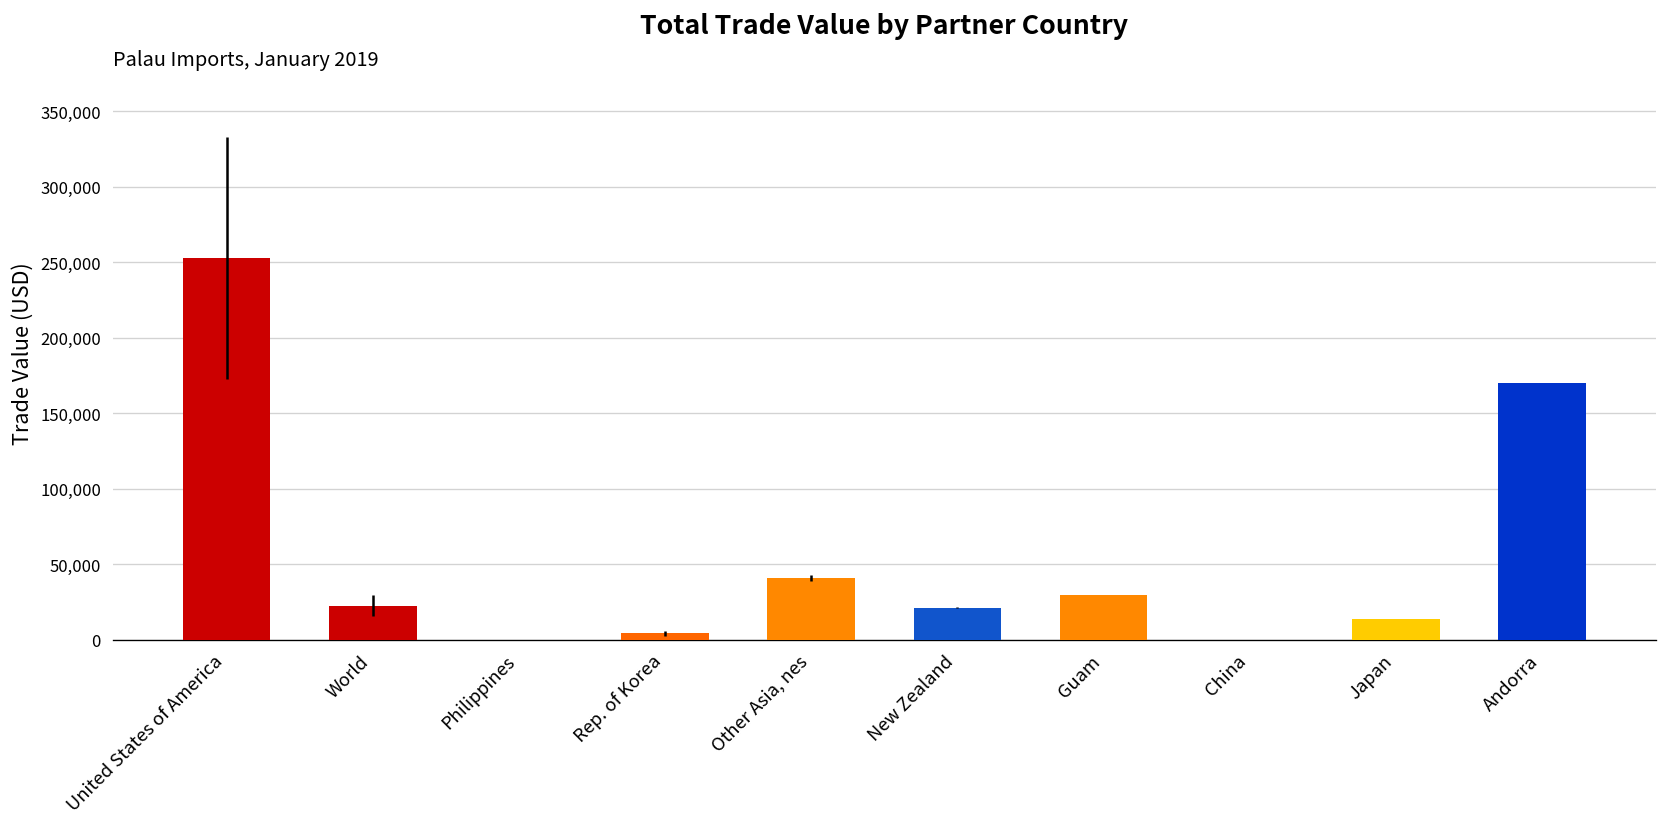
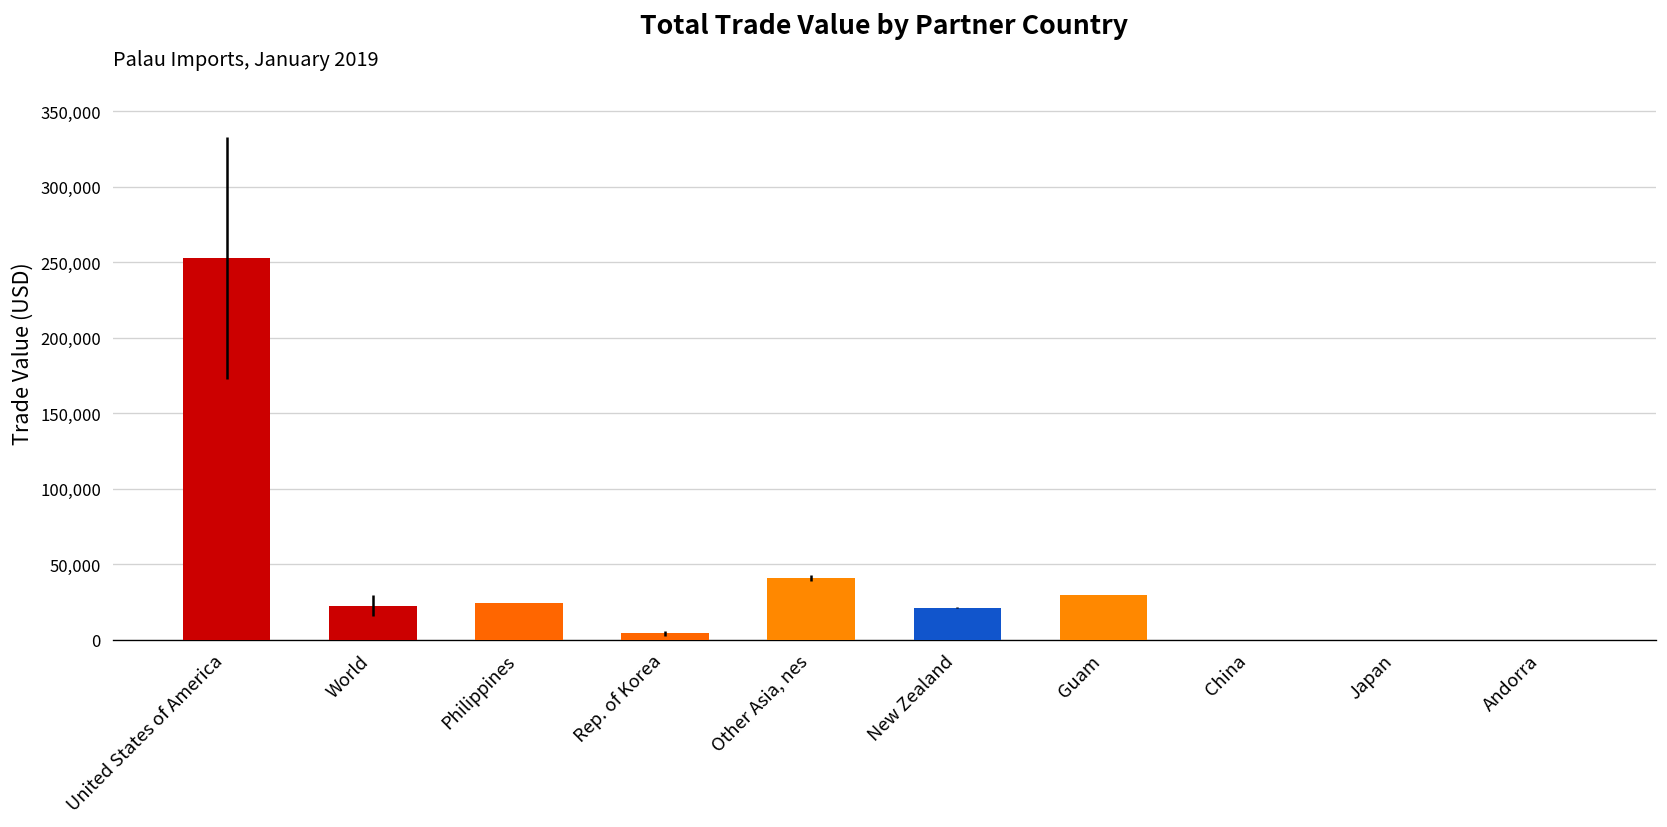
Philippines: 0 -> 24,000
Japan: 14,000 -> 0
Andorra: 170,000 -> 0
